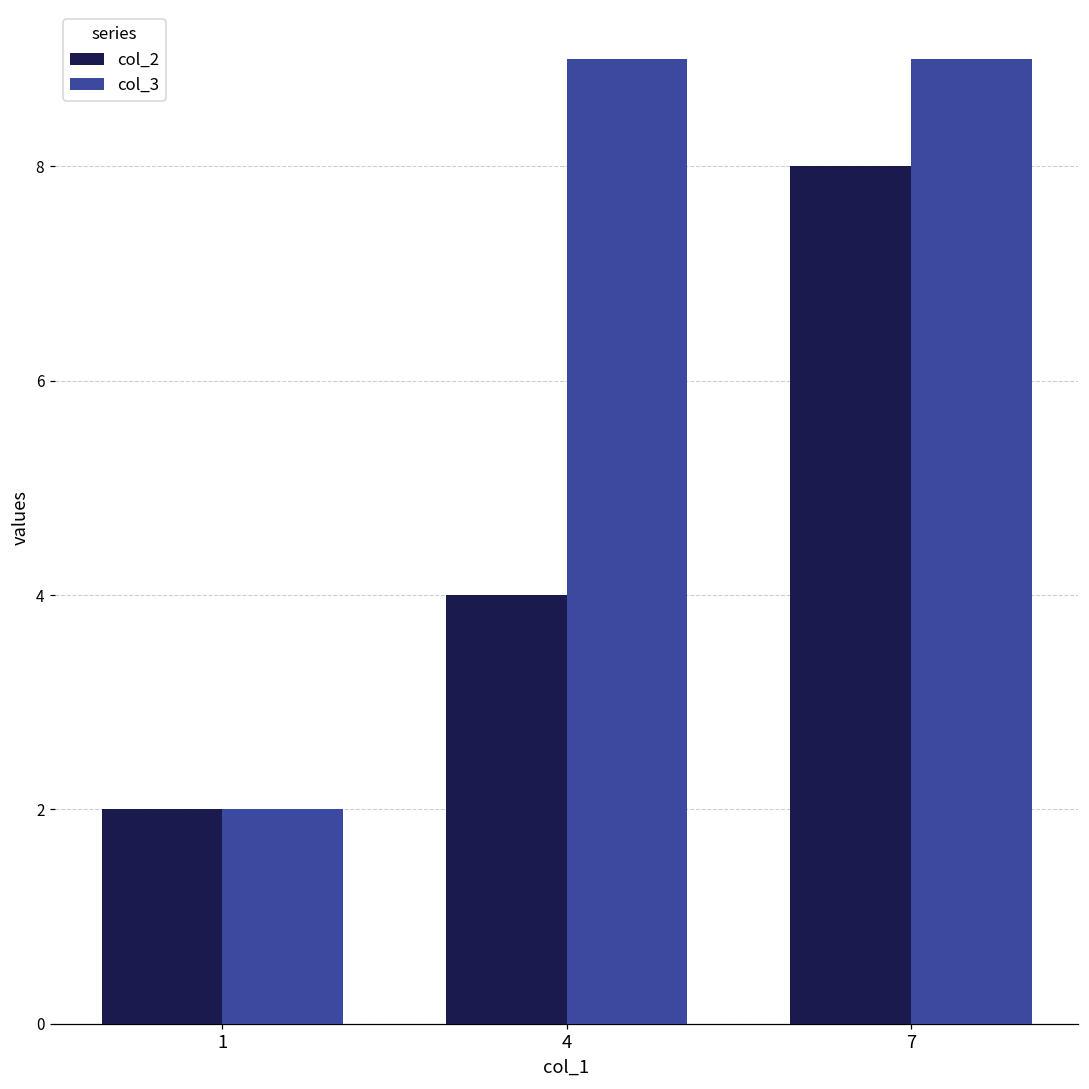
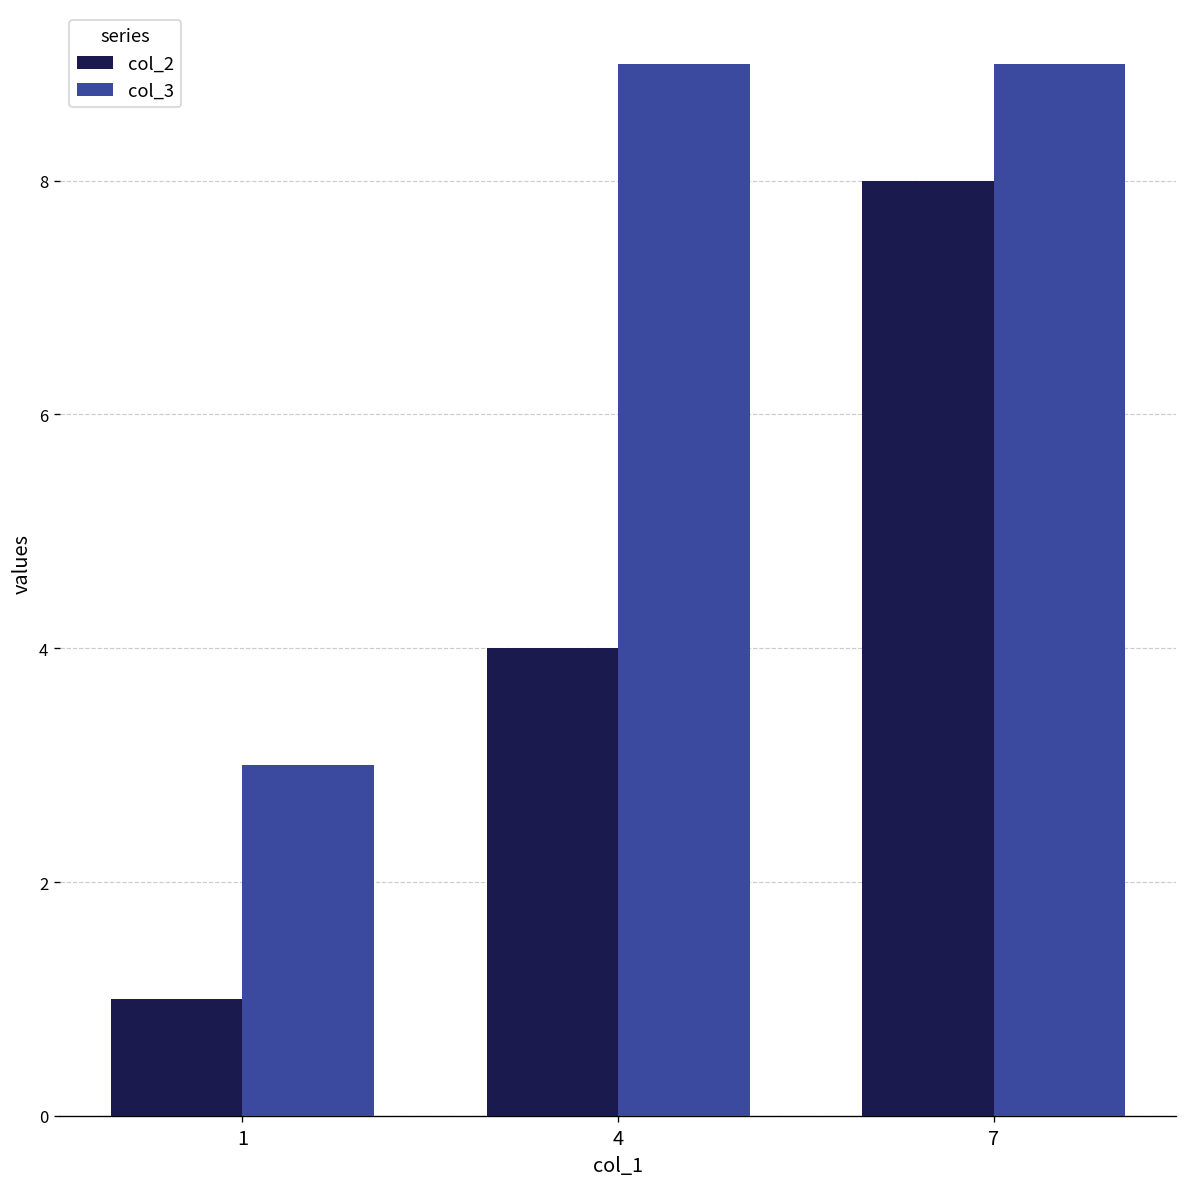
col_2, 1: 2 -> 1
col_3, 1: 2 -> 3
